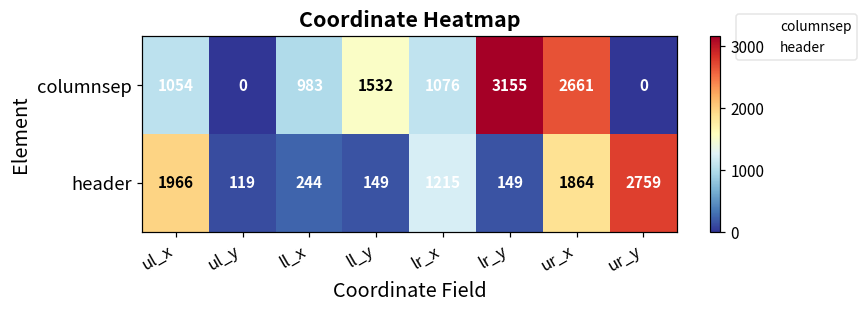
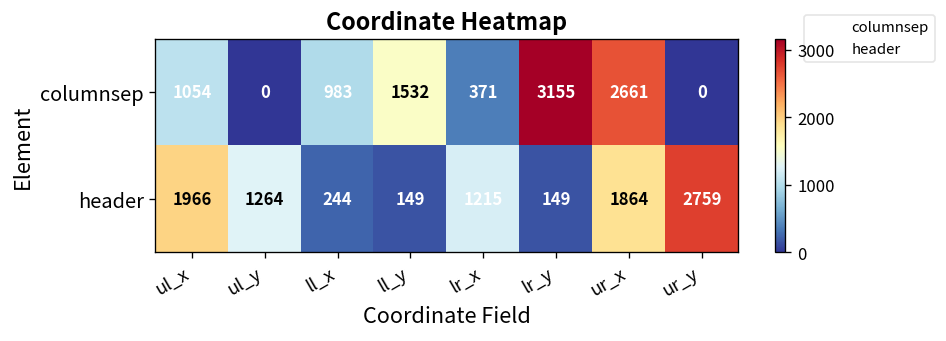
columnsep, lr_x: 1076 -> 371
header, ul_y: 119 -> 1264
